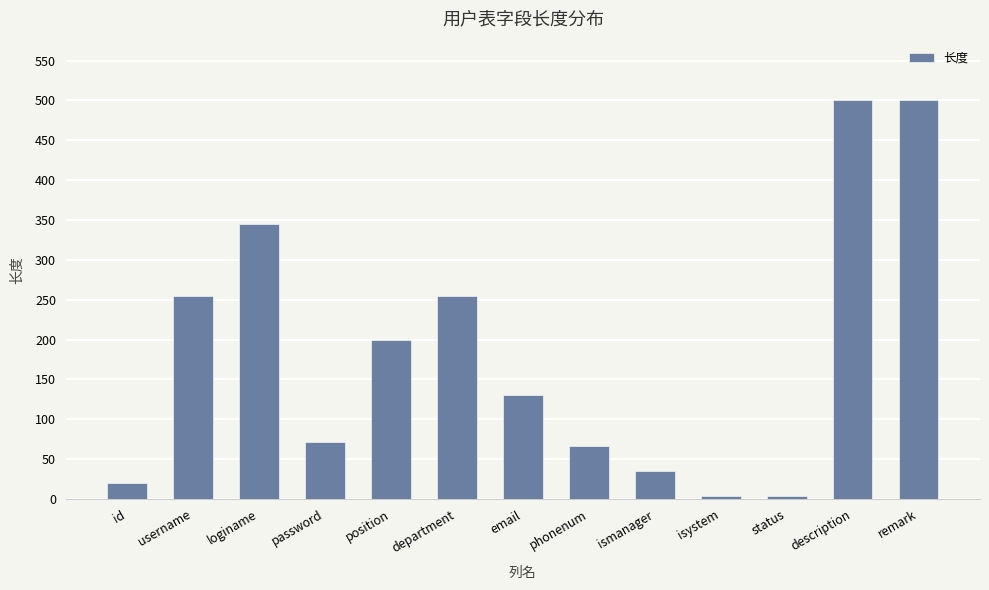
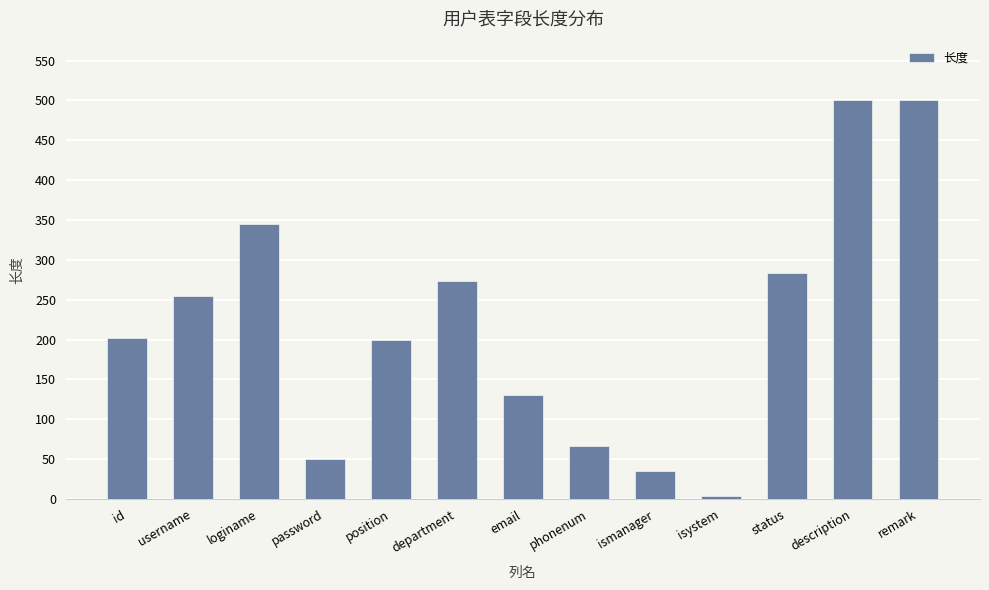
id: 20 -> 200
password: 70 -> 50
department: 260 -> 270
status: 0 -> 280
